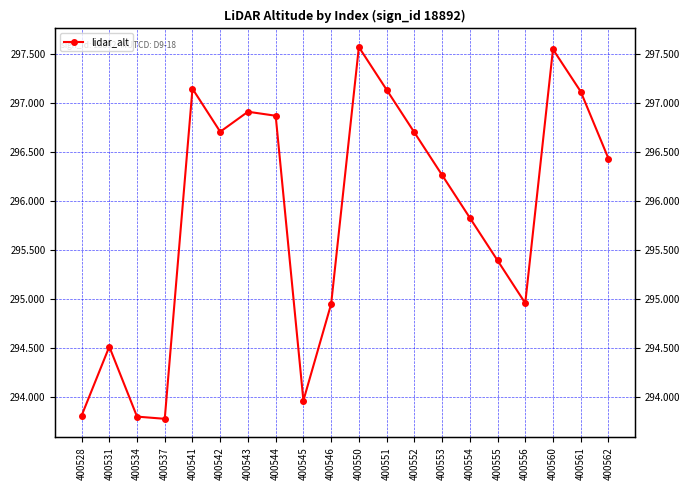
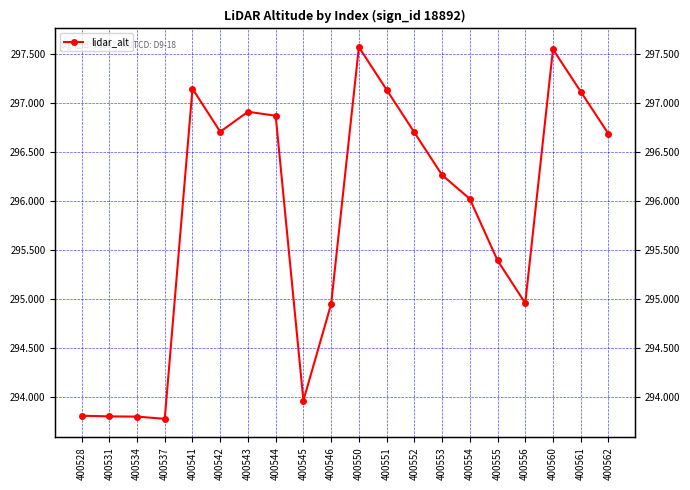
400531: 294.5 -> 293.8
400554: 295.8 -> 296.0
400562: 296.4 -> 296.7
